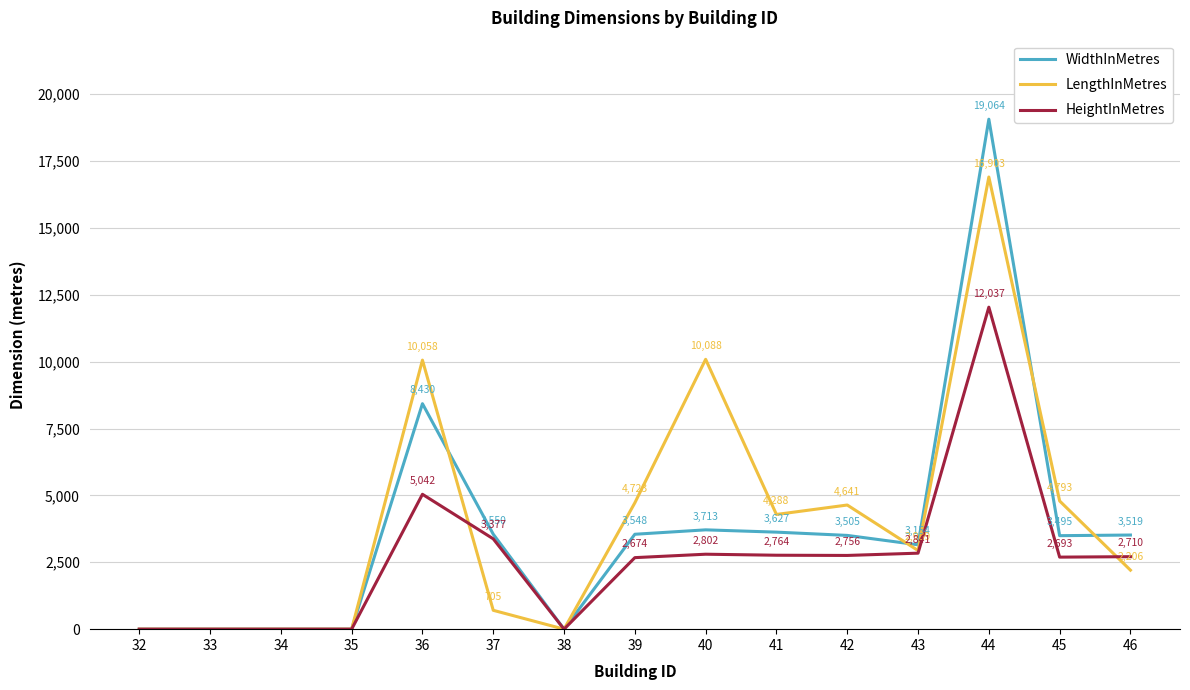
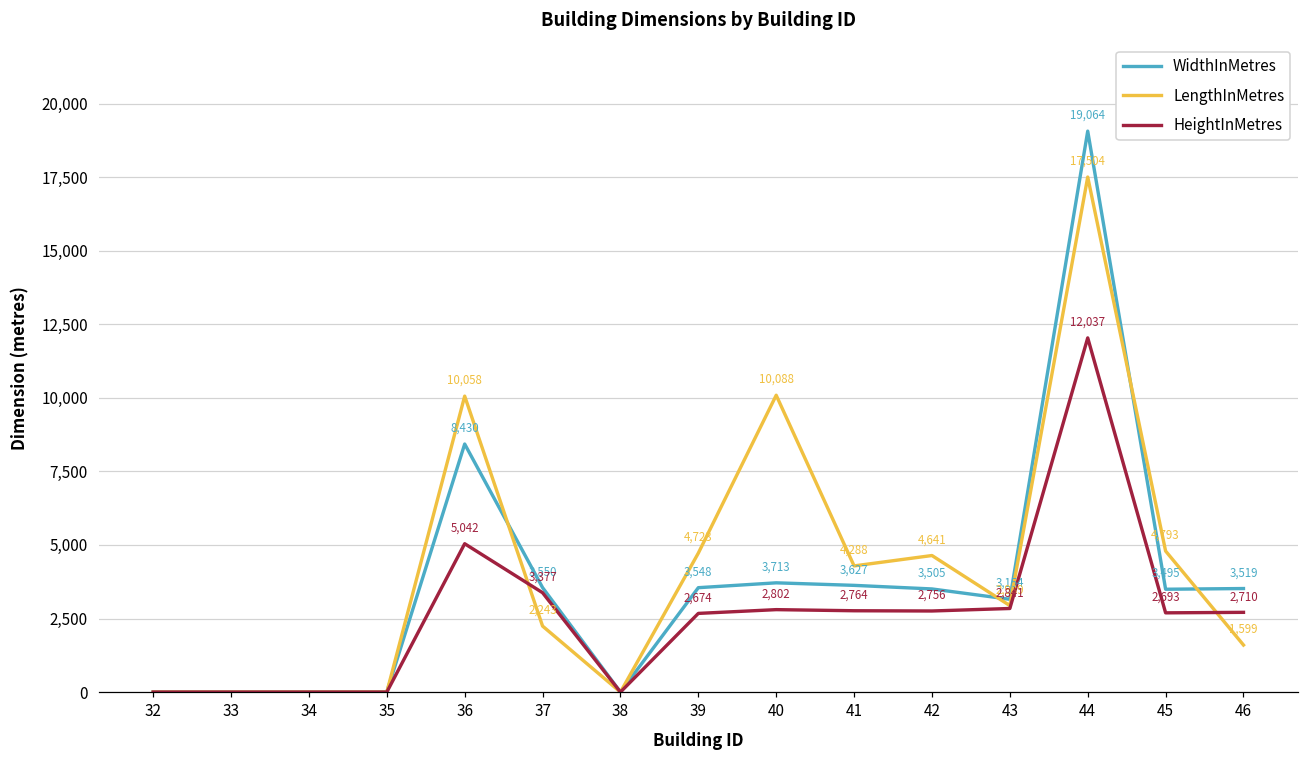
LengthInMetres, 37: 705 -> 2,243
LengthInMetres, 44: 16,903 -> 17,504
LengthInMetres, 46: 2,206 -> 1,599
